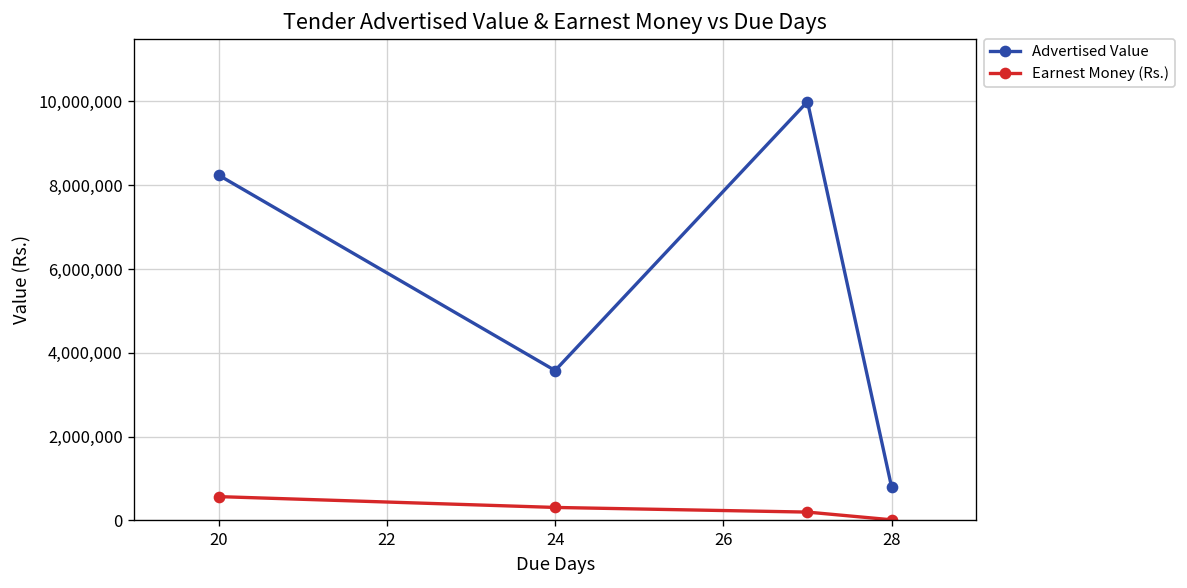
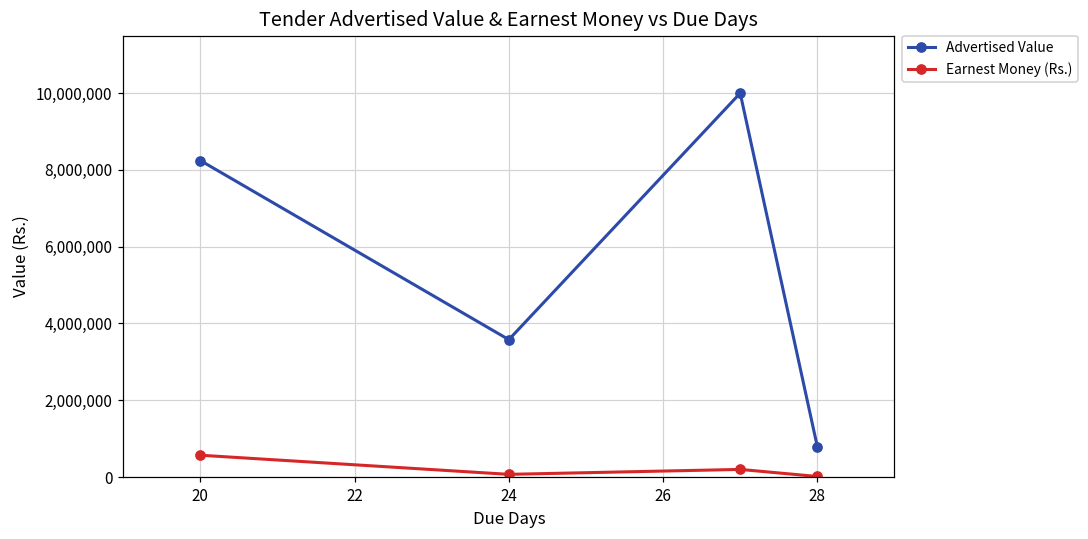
Earnest Money (Rs.), 24: 300,000 -> 100,000
